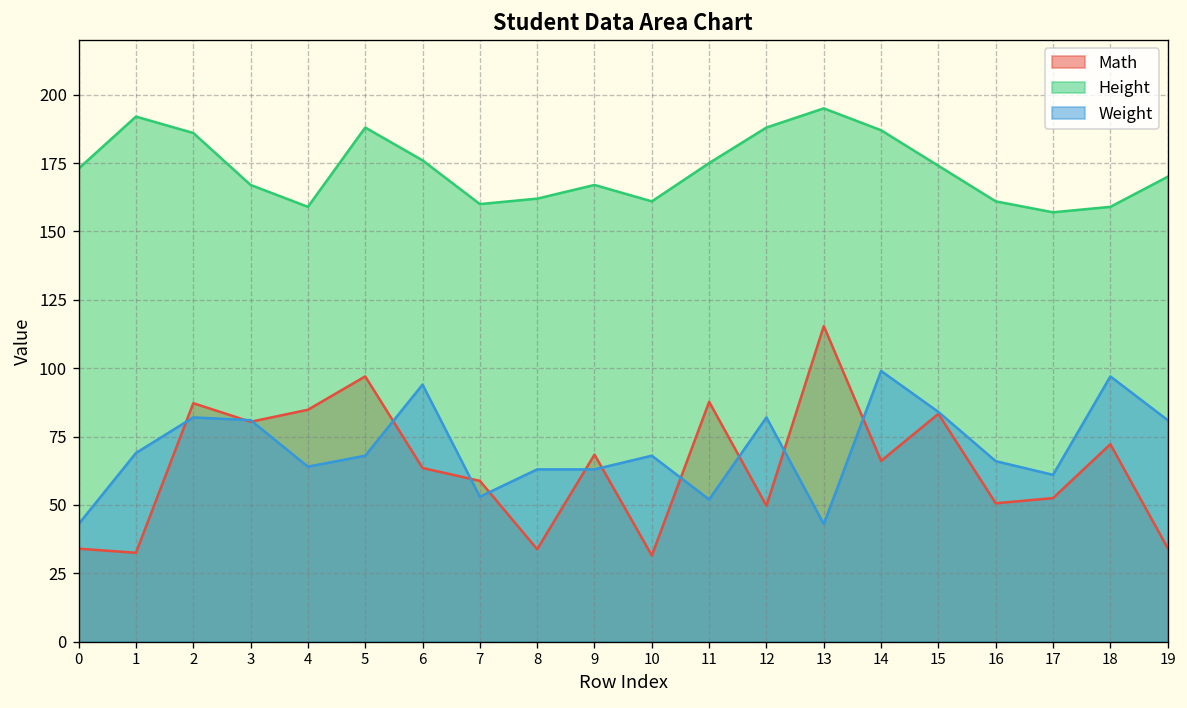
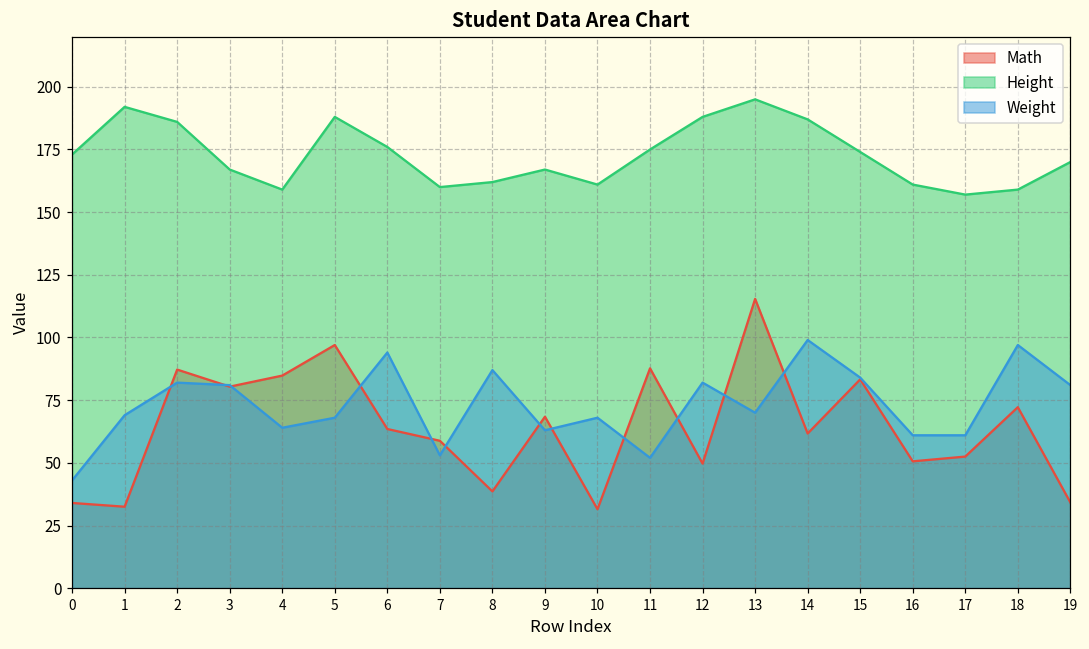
Math, 8: 34 -> 39
Weight, 8: 63 -> 87
Weight, 13: 43 -> 70
Math, 14: 66 -> 62
Weight, 16: 66 -> 61
